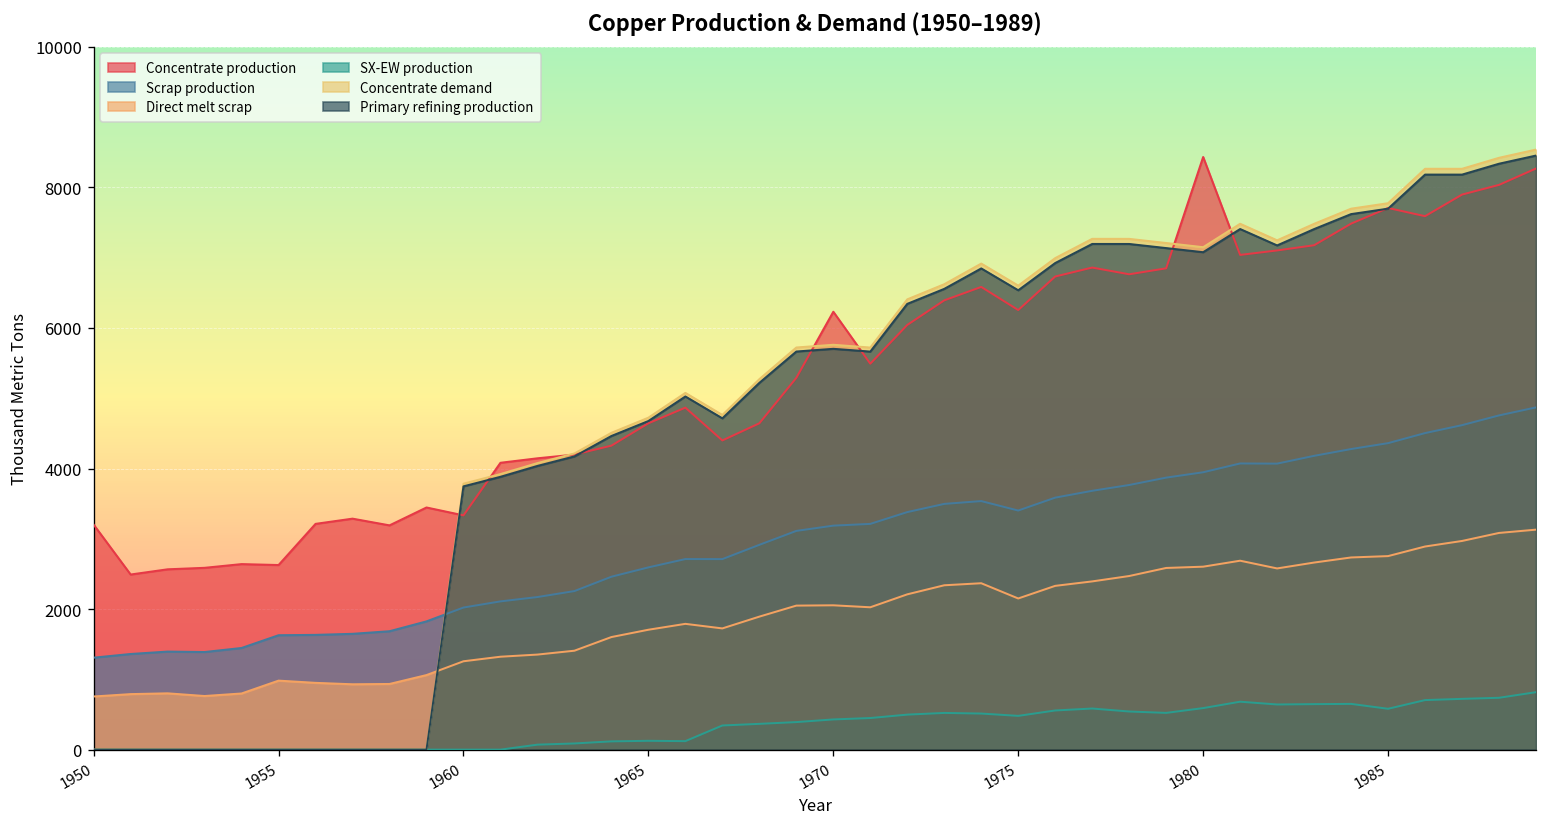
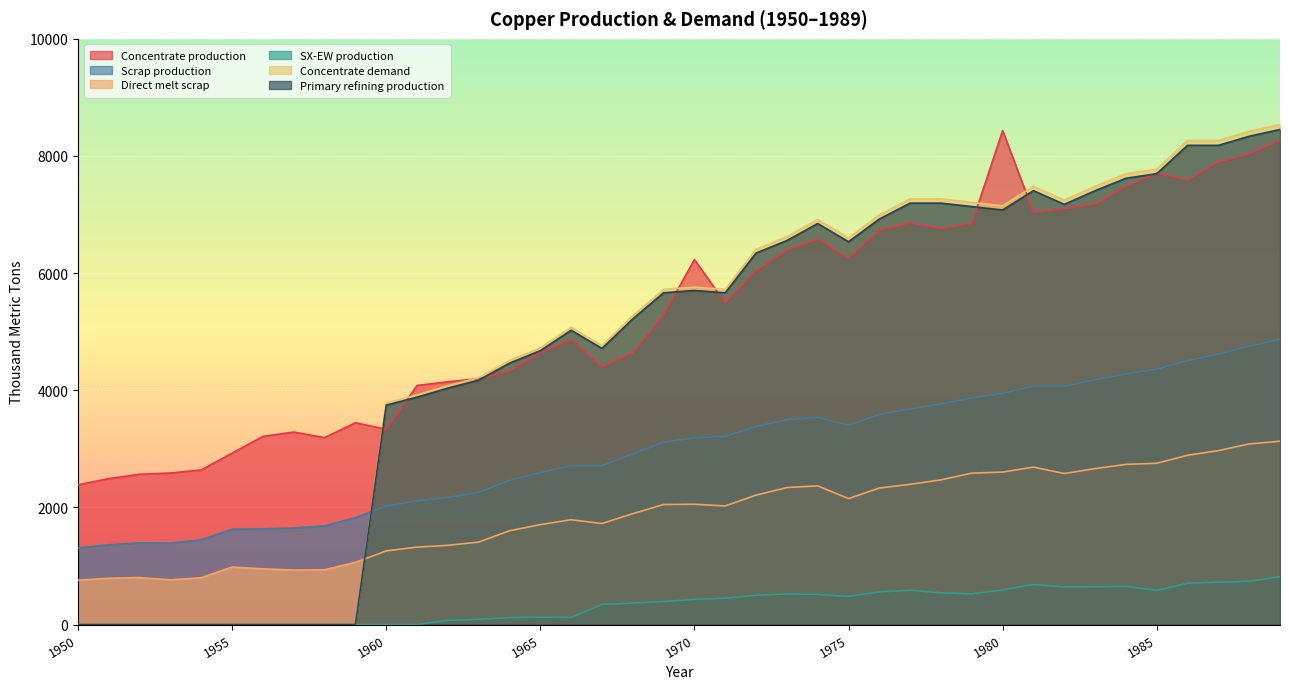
Concentrate production, 1950: 3200 -> 2400
Concentrate production, 1955: 2600 -> 2900
